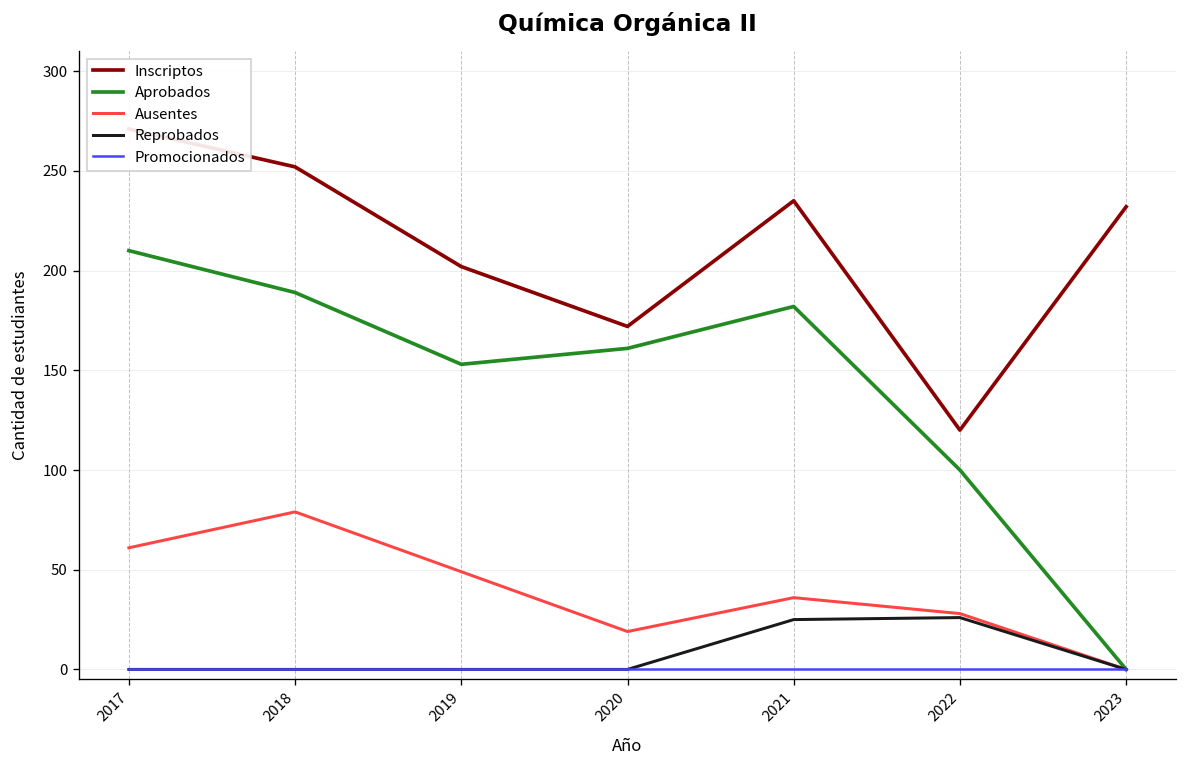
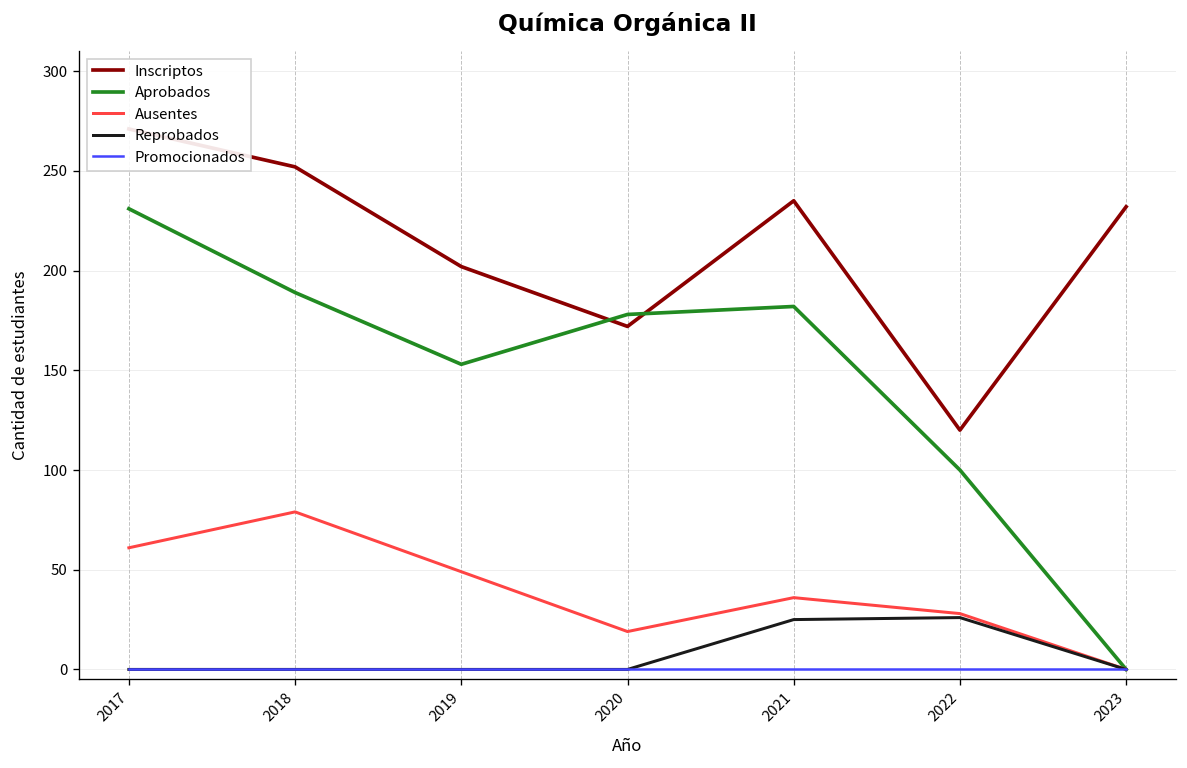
Aprobados, 2017: 210 -> 231
Aprobados, 2020: 161 -> 178
